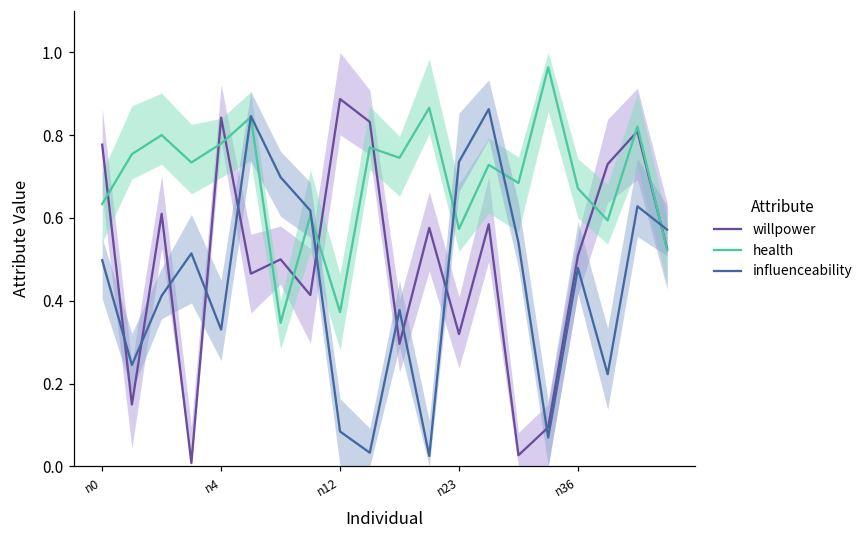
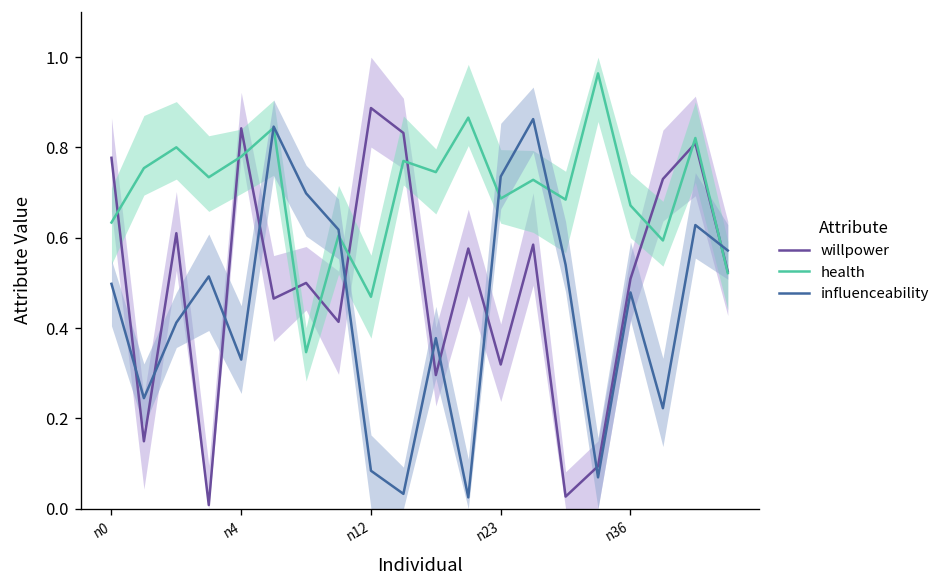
health, n12: 0.37 -> 0.47
health, n23: 0.57 -> 0.69
